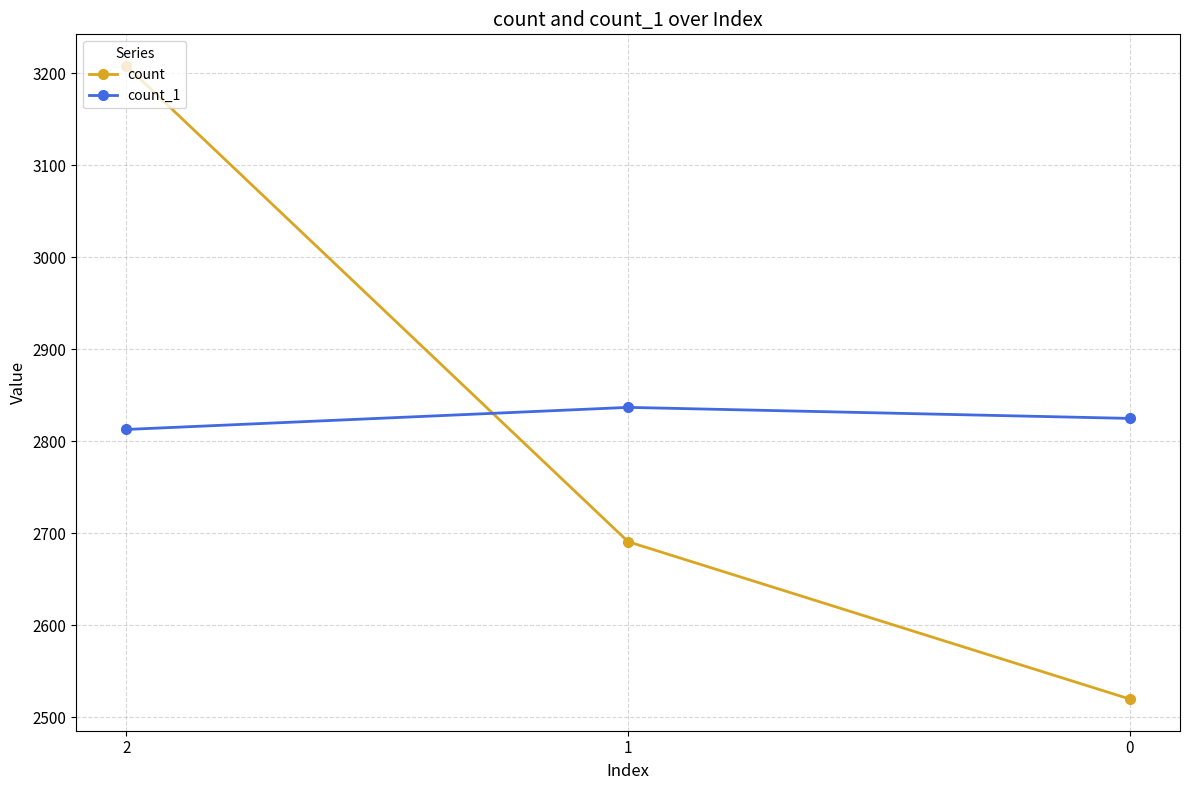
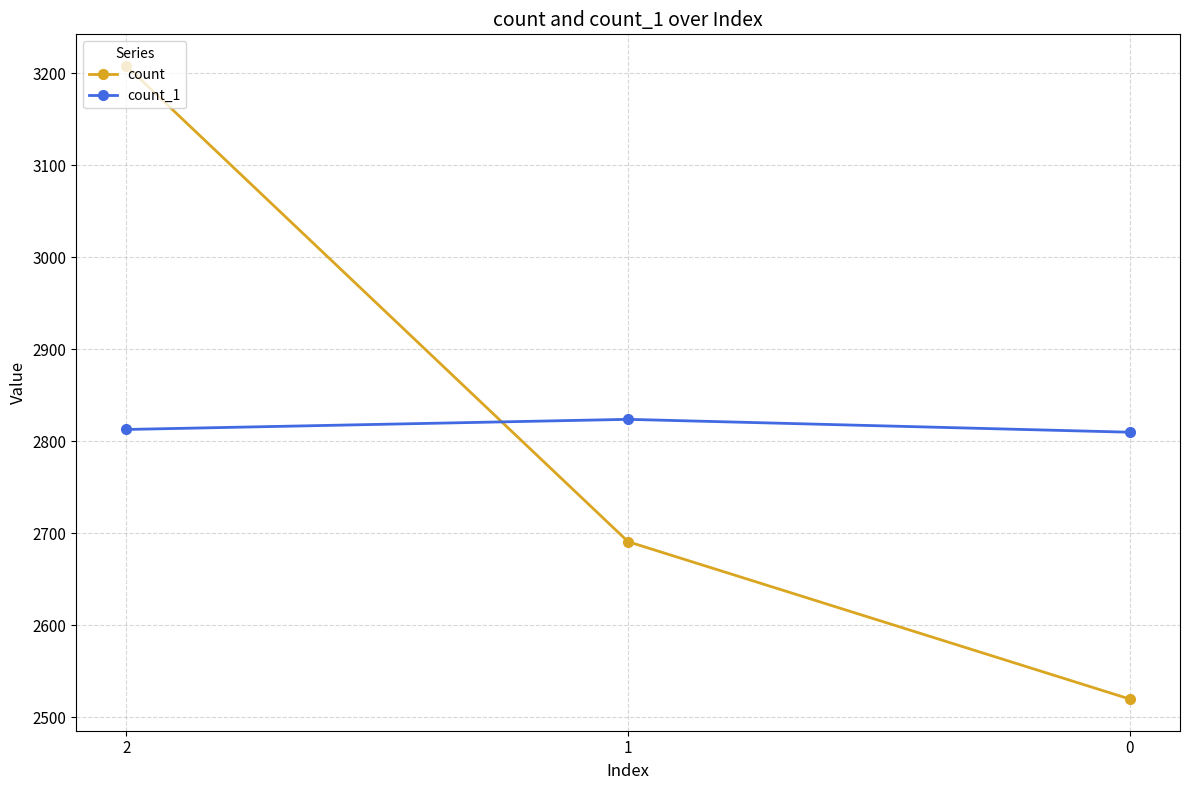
count_1, 1: 2840 -> 2820
count_1, 0: 2830 -> 2810
